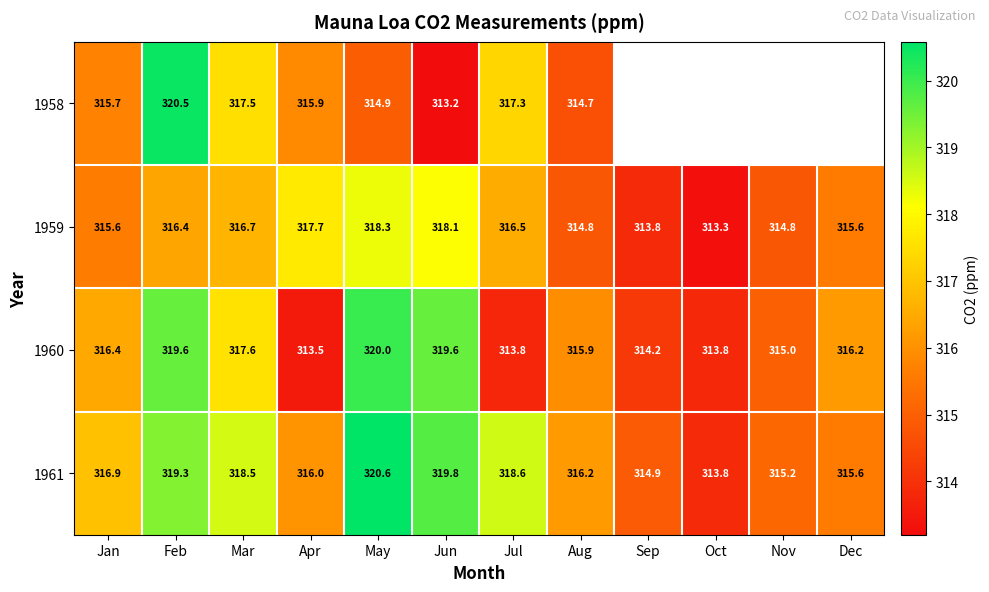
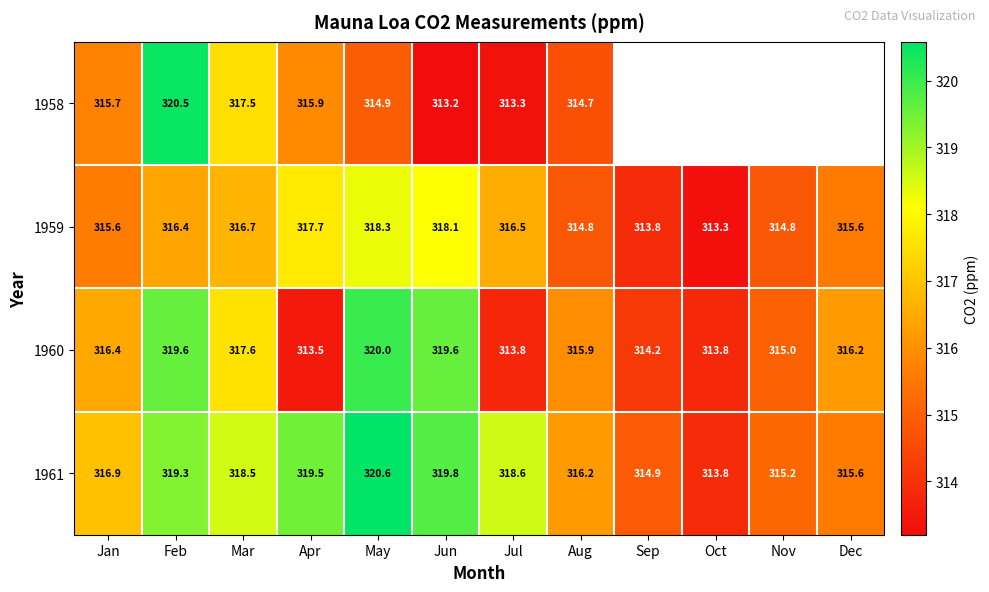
1958, Jul: 317.3 -> 313.3
1961, Apr: 316.0 -> 319.5
